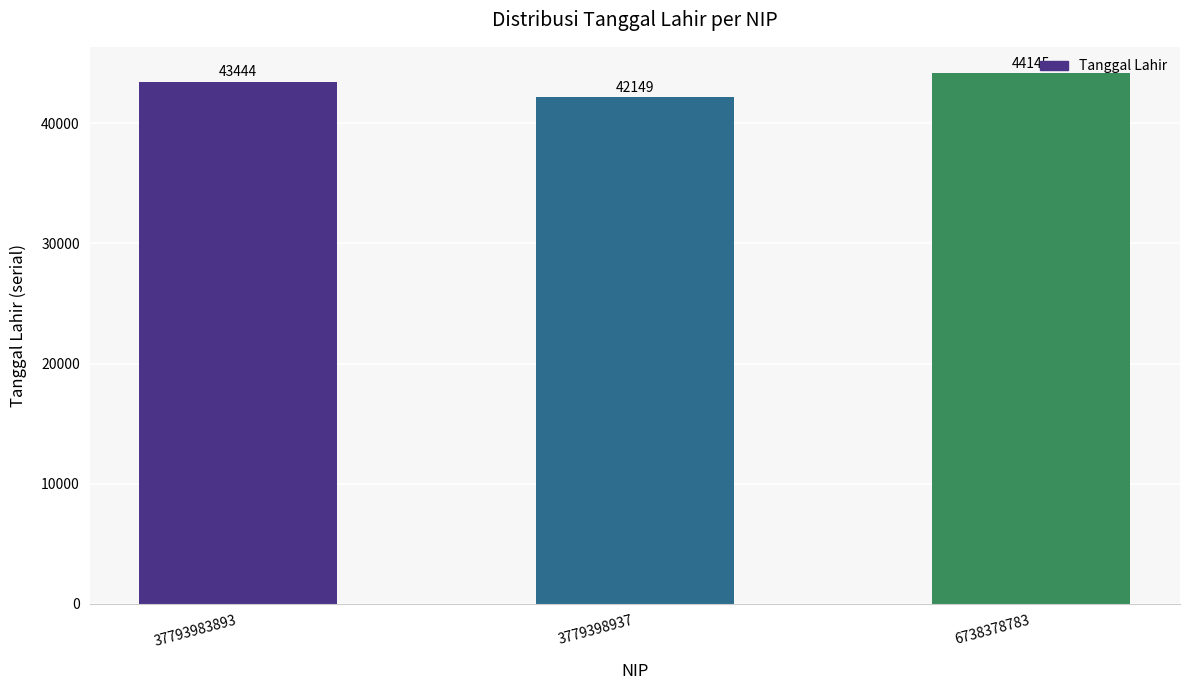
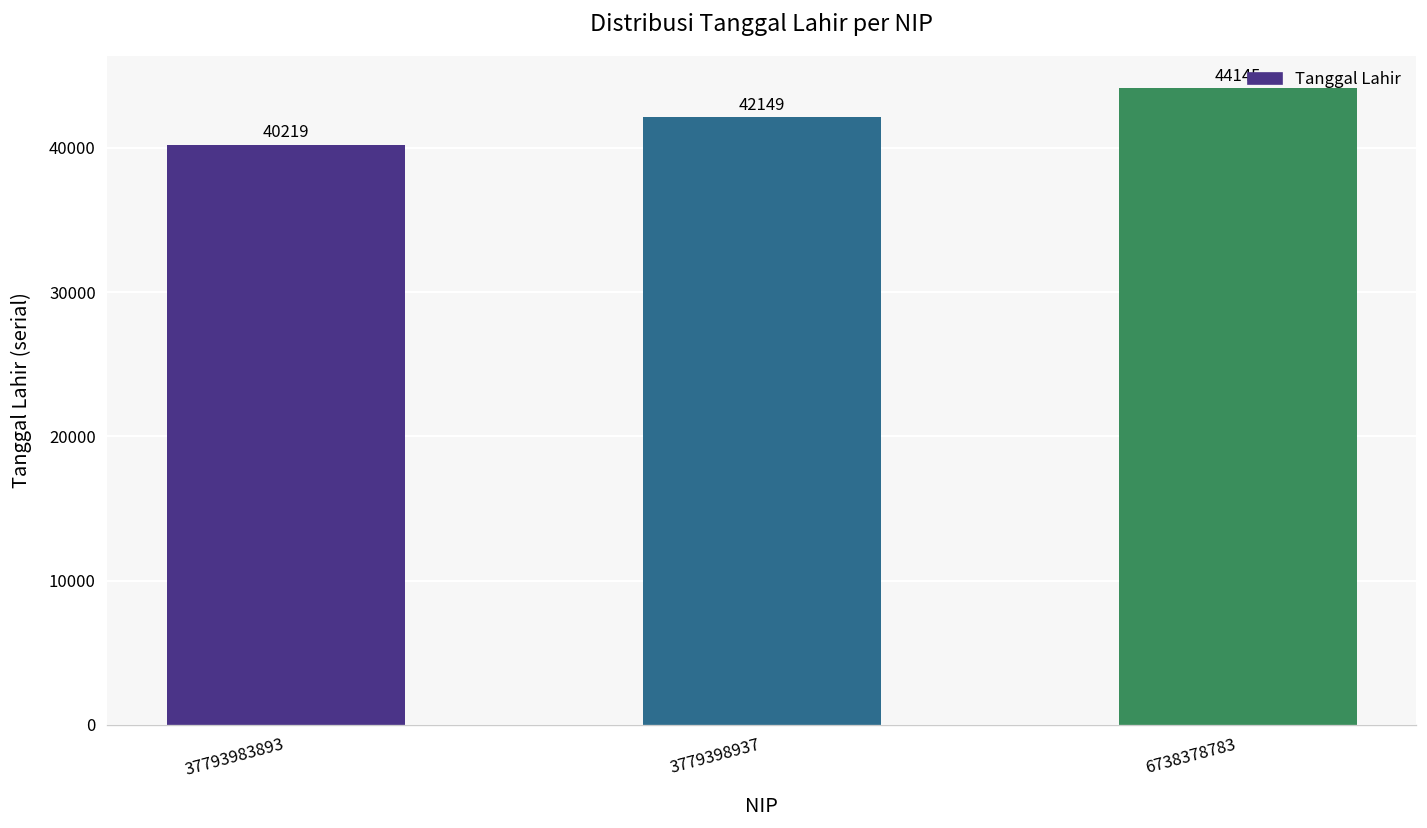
37793983893: 43444 -> 40219
